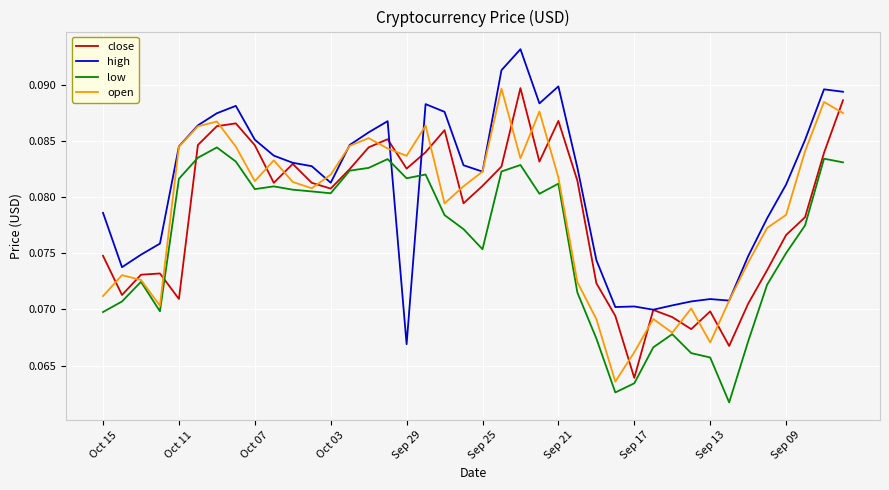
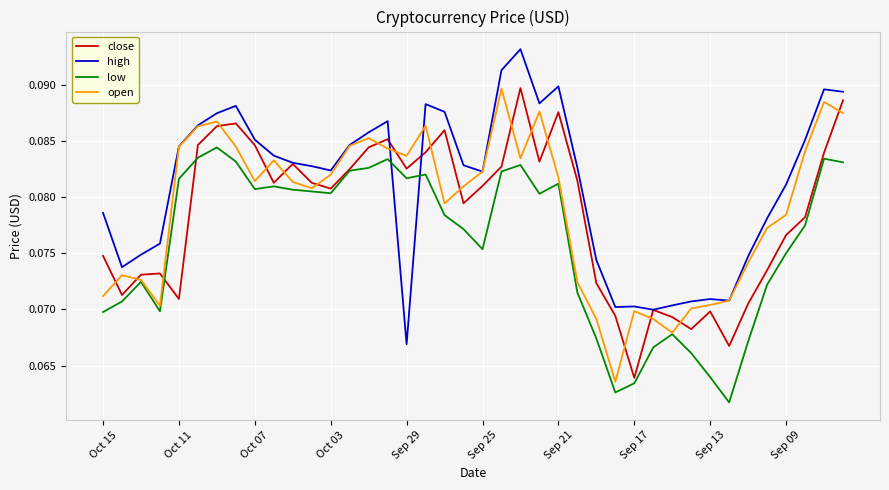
high, Oct 03: 0.0813 -> 0.0824
close, Sep 21: 0.0868 -> 0.0876
open, Sep 17: 0.0662 -> 0.0699
low, Sep 13: 0.0657 -> 0.0640
open, Sep 13: 0.0671 -> 0.0704
